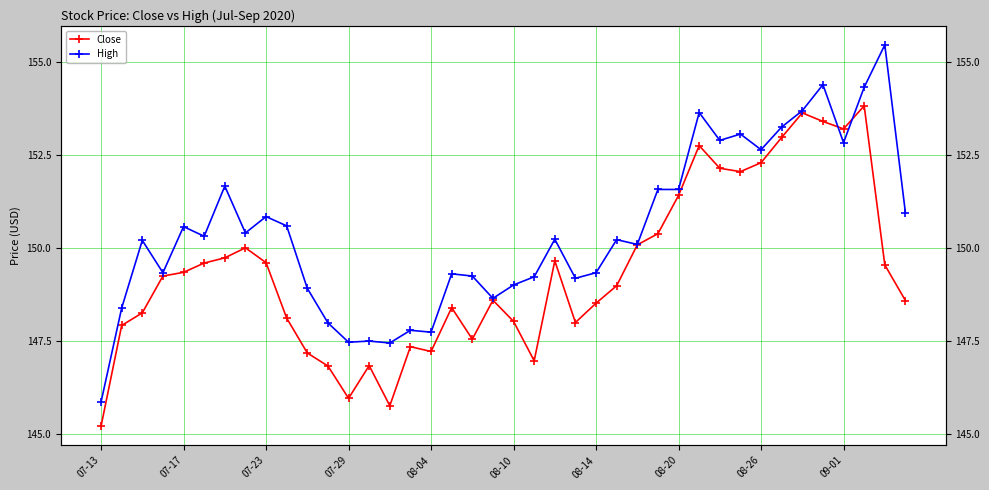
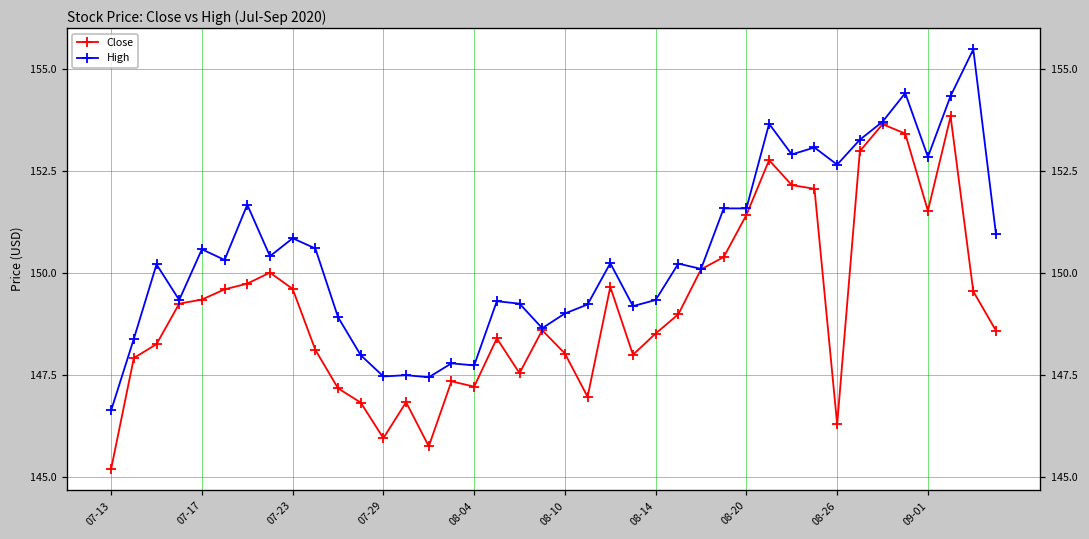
High, 07-13: 145.9 -> 146.6
Close, 08-26: 152.3 -> 146.3
Close, 09-01: 153.2 -> 151.5
